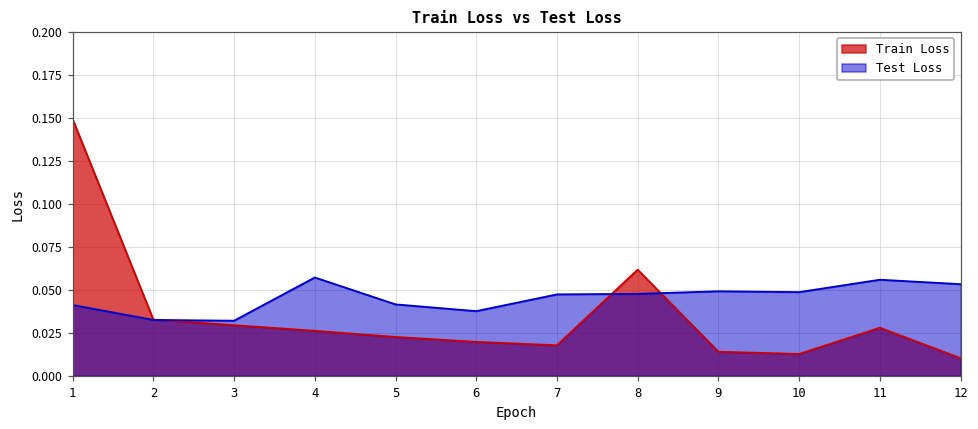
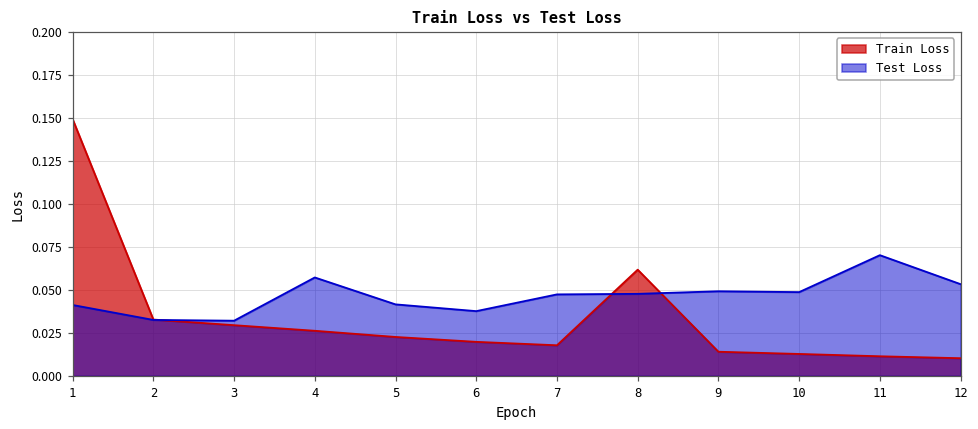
Train Loss, 11: 0.028 -> 0.011
Test Loss, 11: 0.056 -> 0.070
